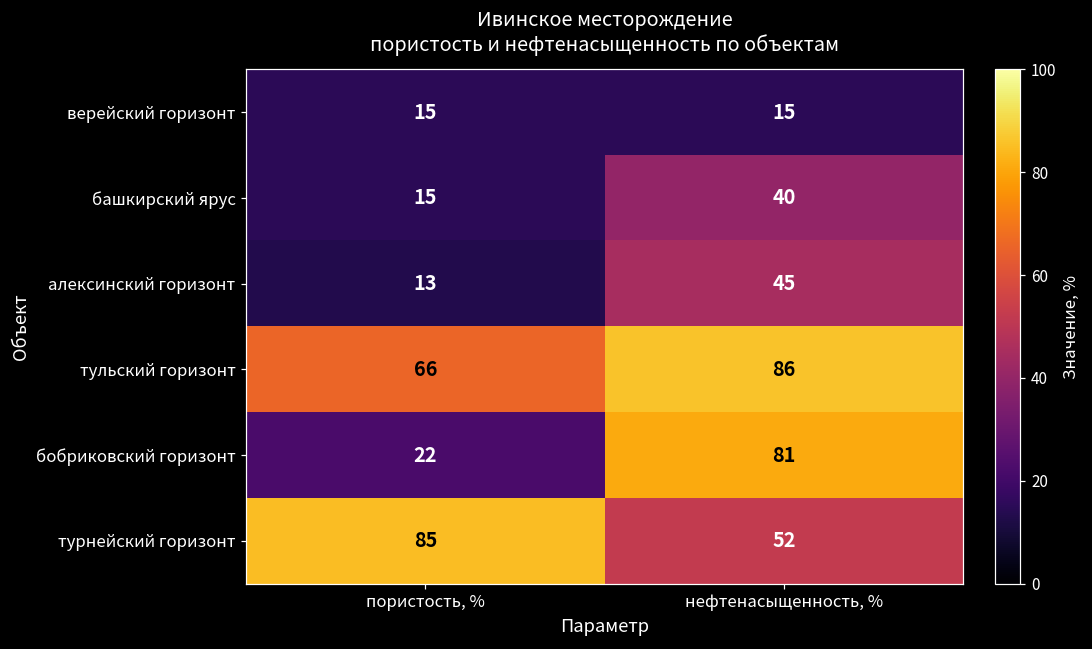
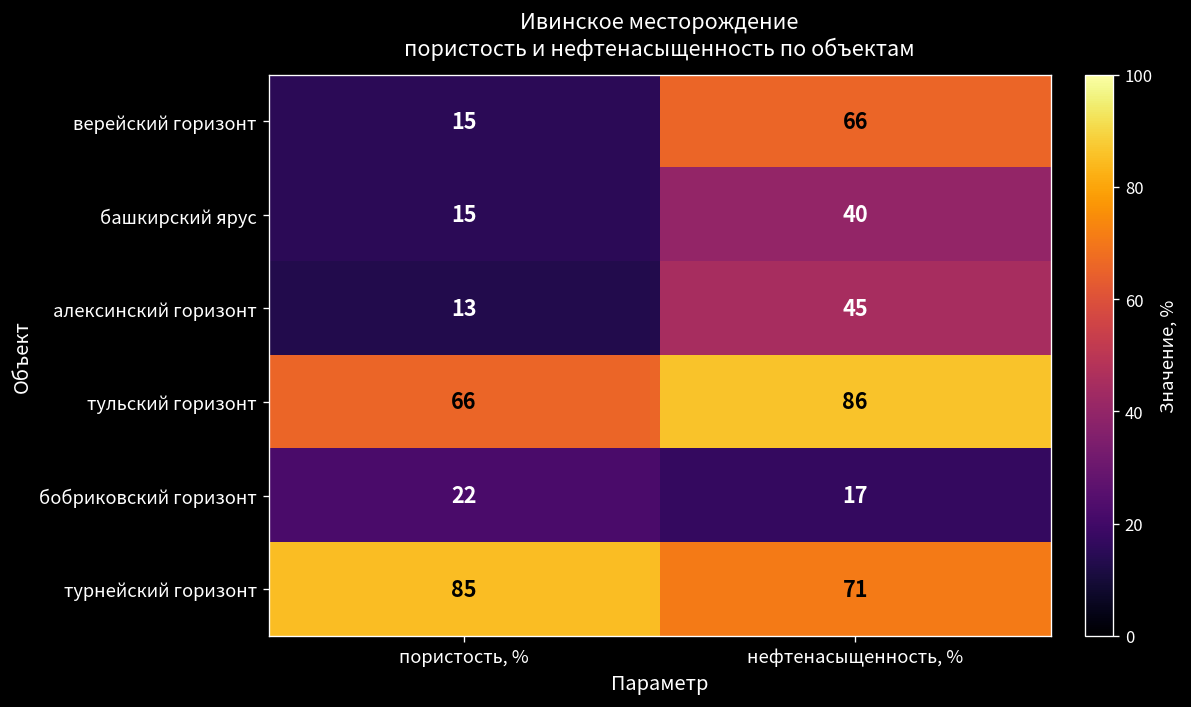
верейский горизонт, нефтенасыщенность, %: 15 -> 66
бобриковский горизонт, нефтенасыщенность, %: 81 -> 17
турнейский горизонт, нефтенасыщенность, %: 52 -> 71
